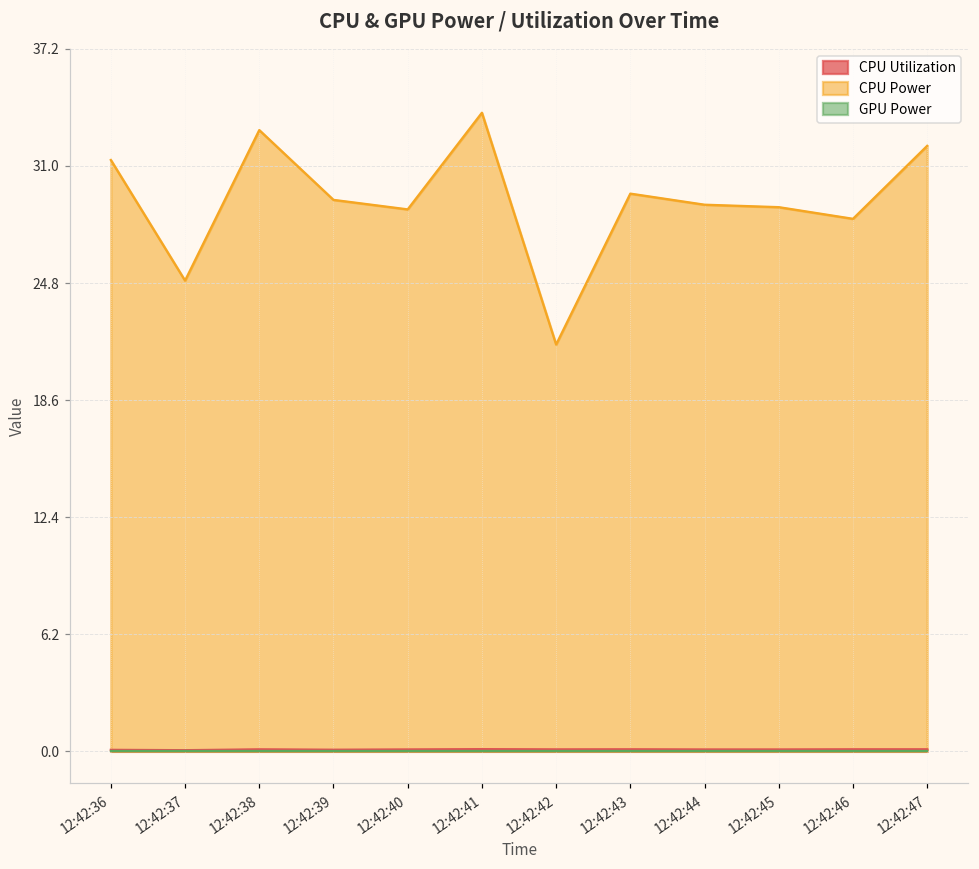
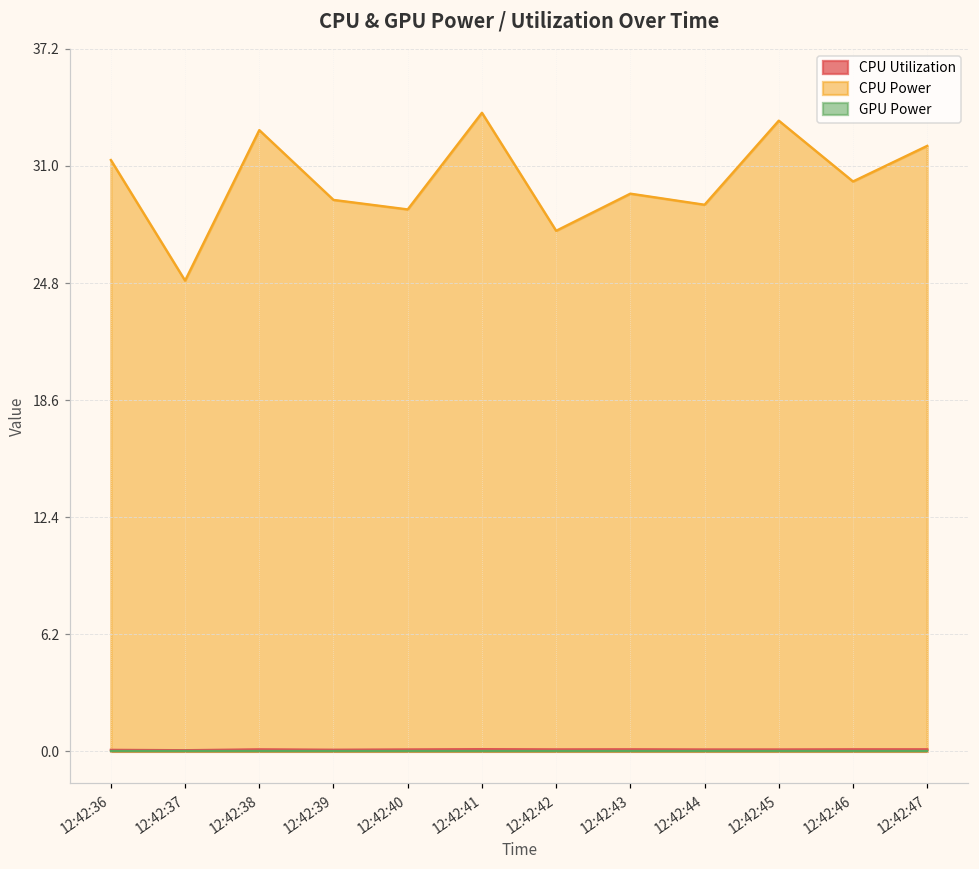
CPU Power, 12:42:42: 21.5 -> 27.6
CPU Power, 12:42:45: 28.8 -> 33.4
CPU Power, 12:42:46: 28.2 -> 30.2
